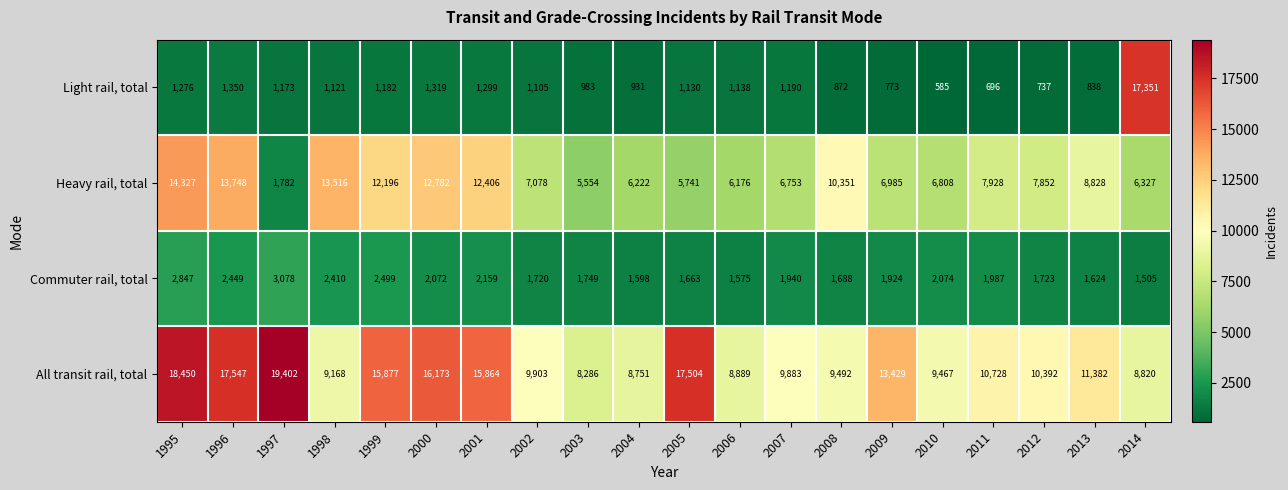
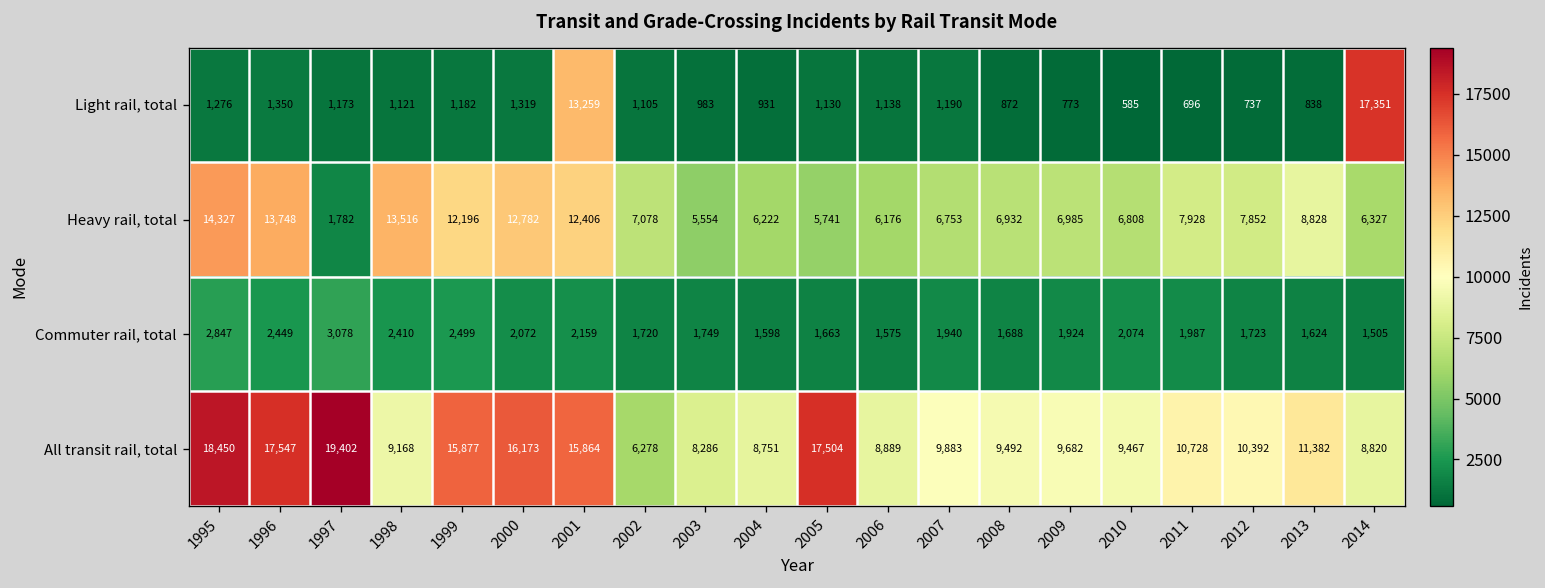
Light rail, total, 2001: 1,299 -> 13,259
Heavy rail, total, 2008: 10,351 -> 6,932
All transit rail, total, 2002: 9,903 -> 6,278
All transit rail, total, 2009: 13,429 -> 9,682
